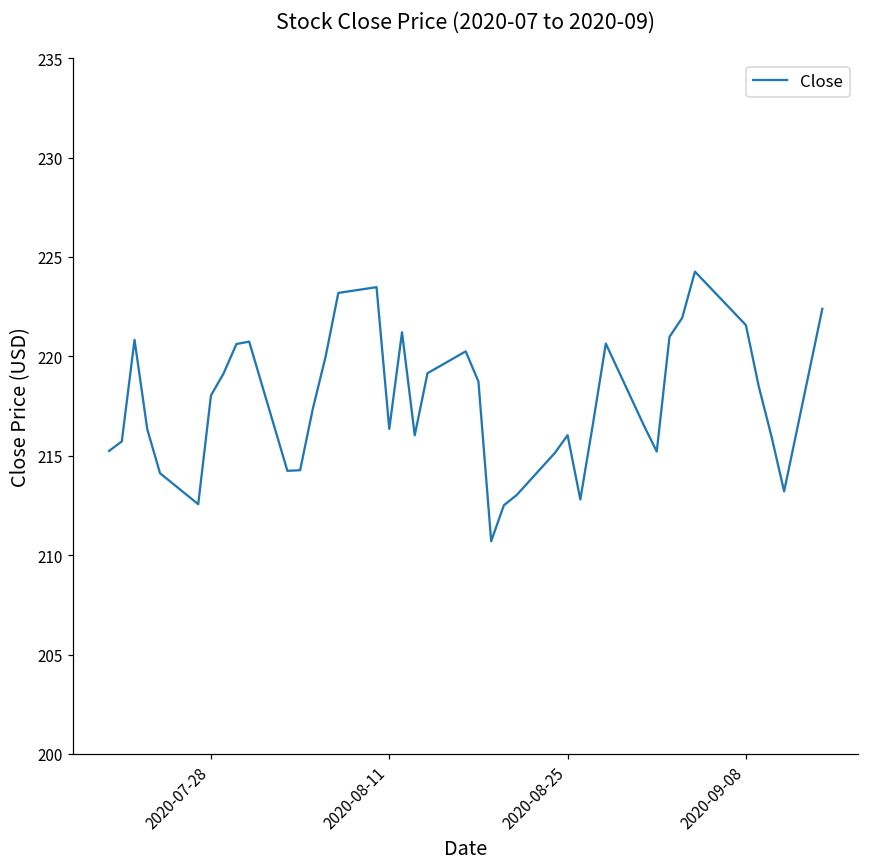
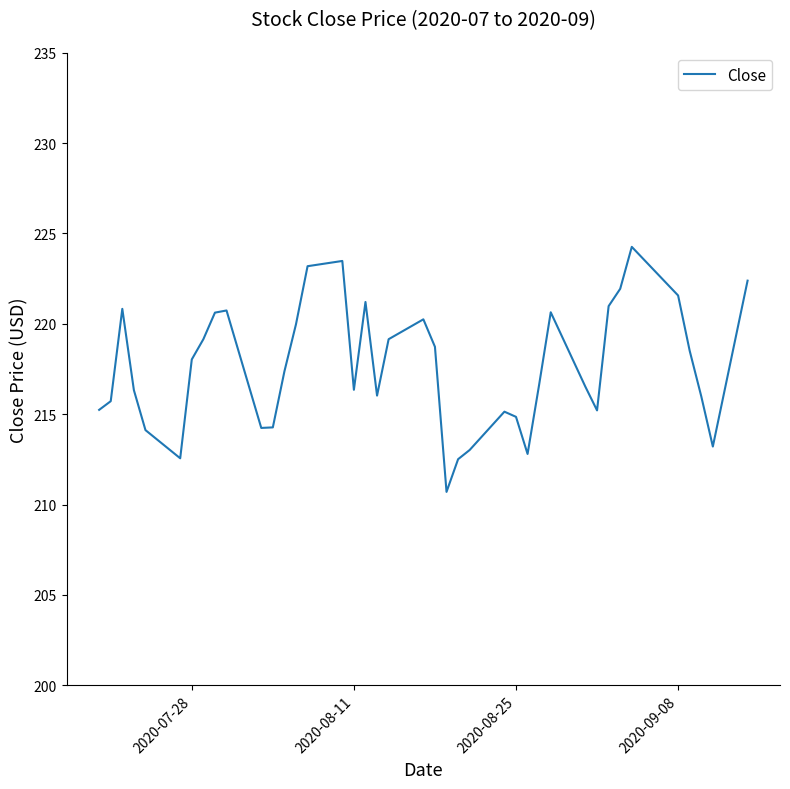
2020-08-25: 216.0 -> 214.9
